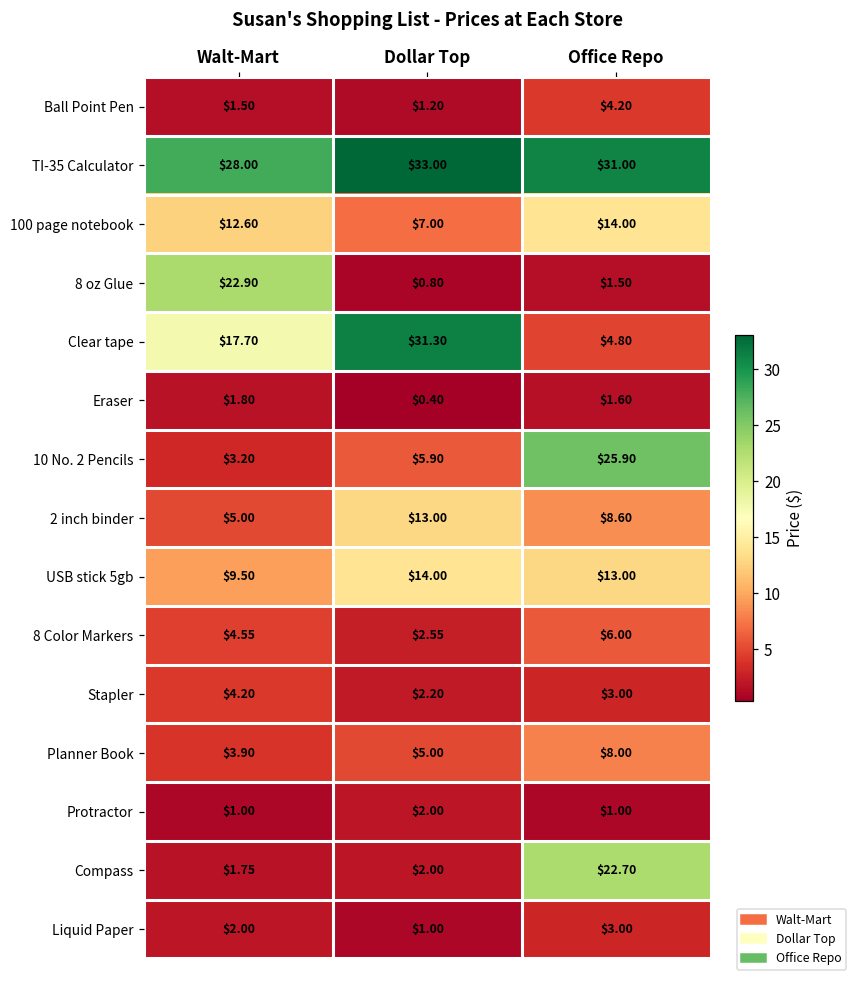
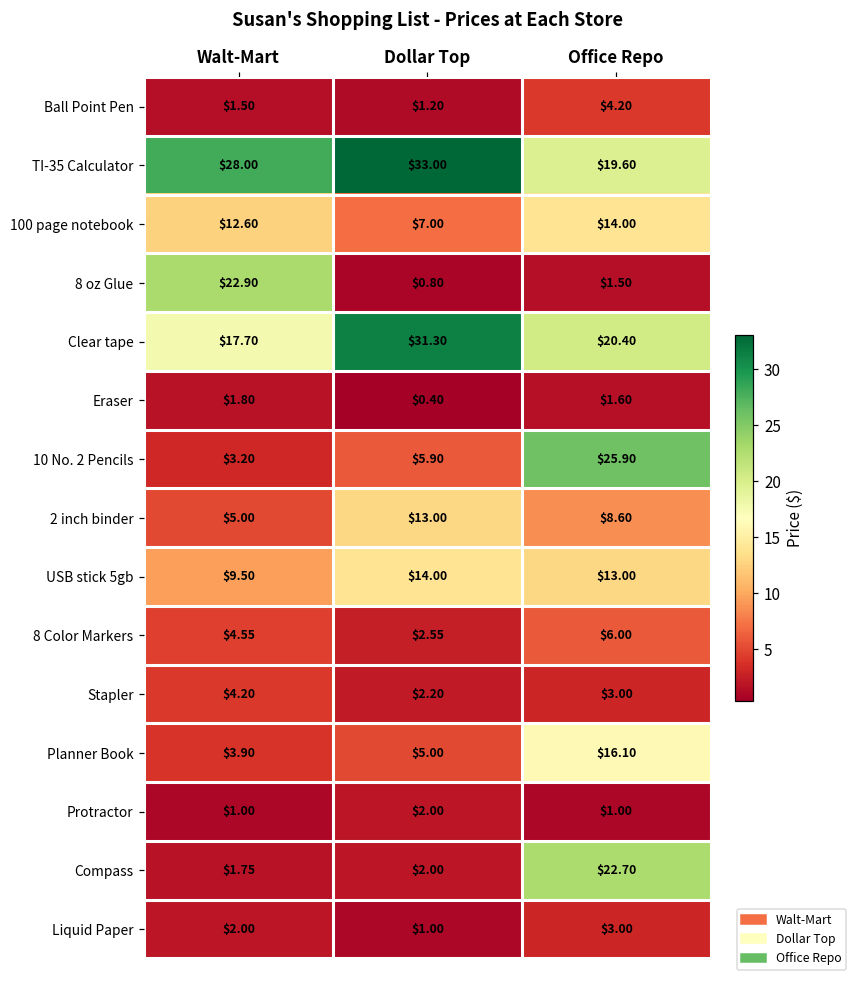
TI-35 Calculator, Office Repo: $31.00 -> $19.60
Clear tape, Office Repo: $4.80 -> $20.40
Planner Book, Office Repo: $8.00 -> $16.10
